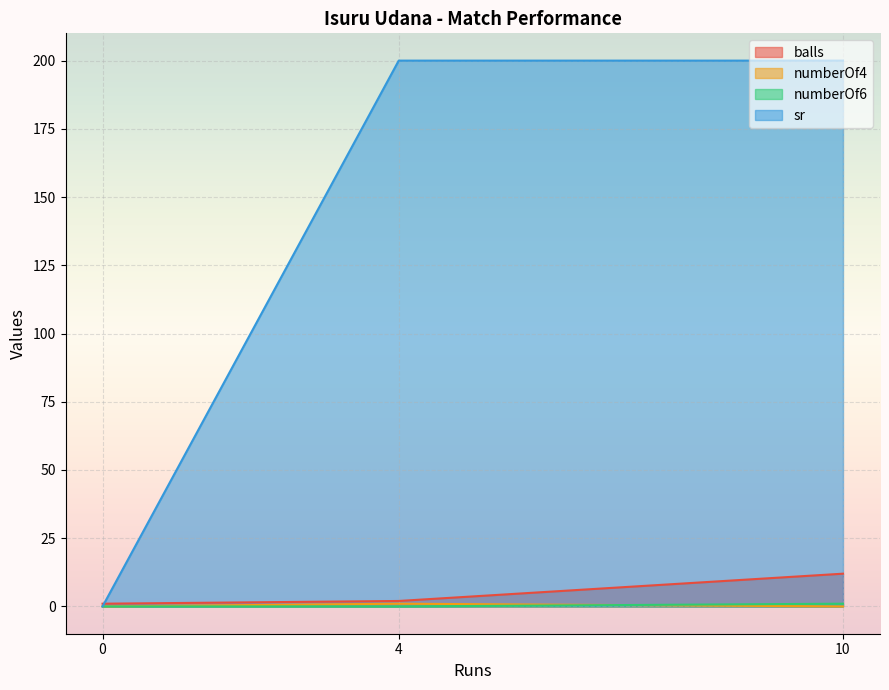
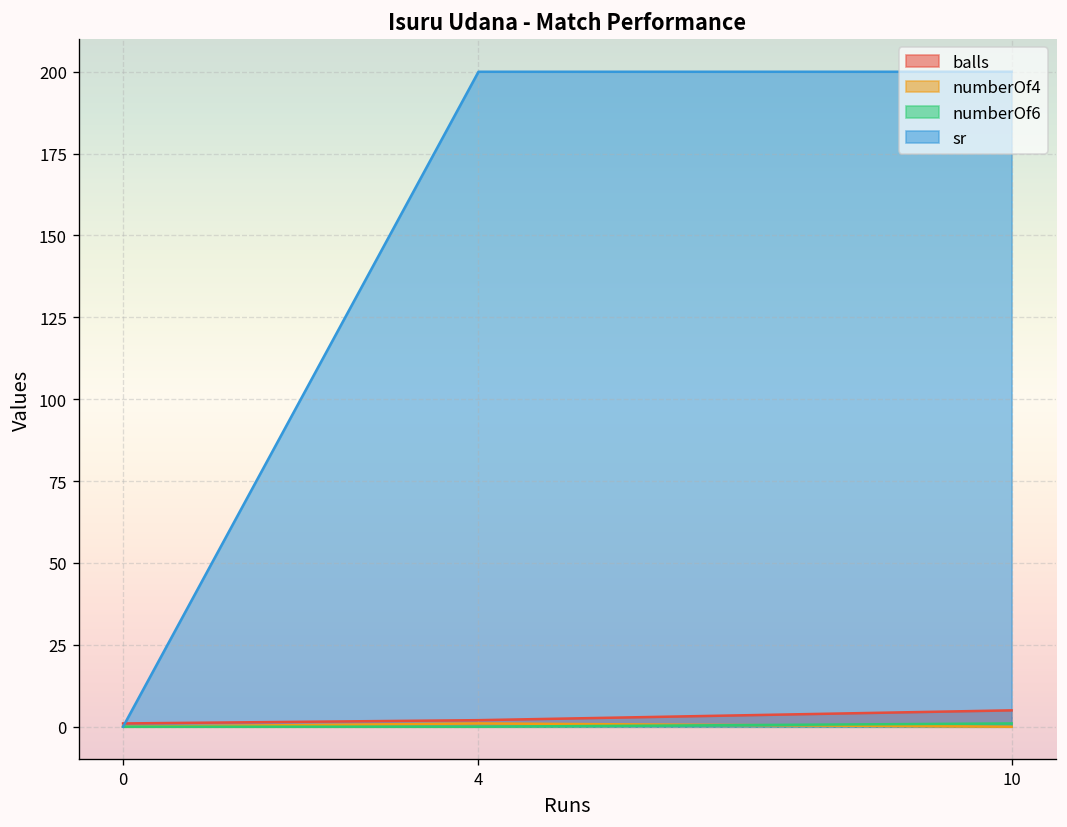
balls, 10: 12 -> 5
